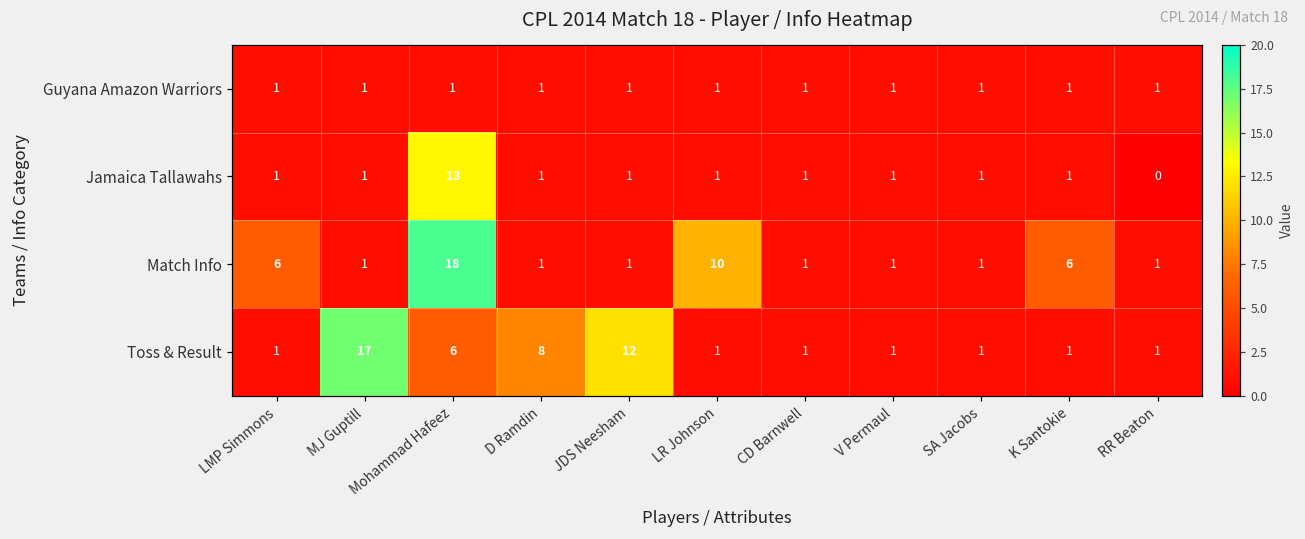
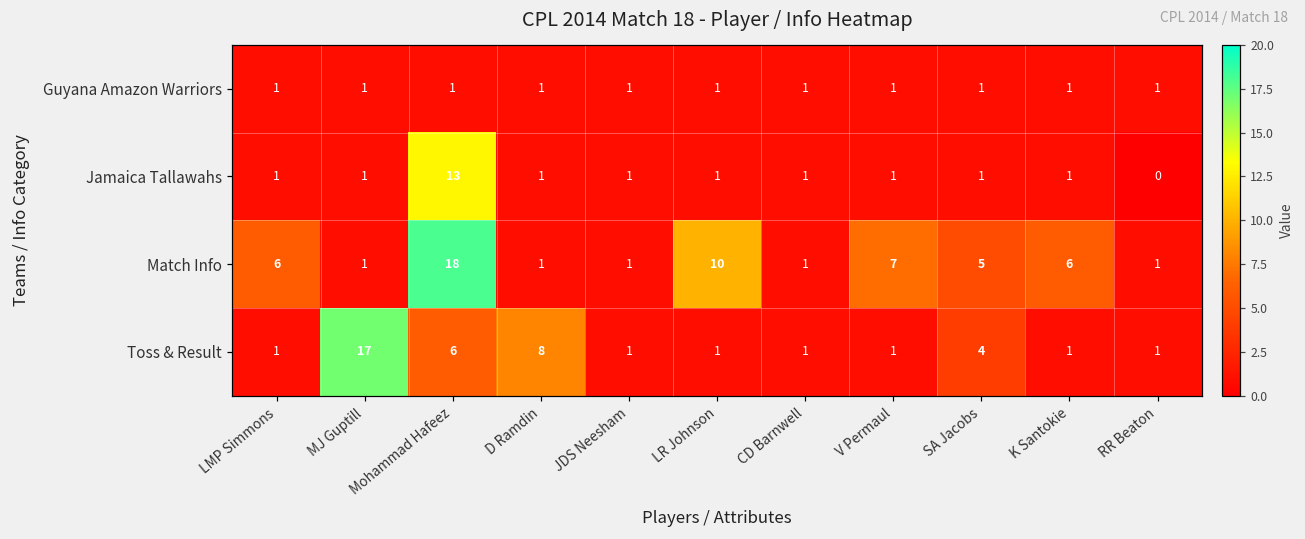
Match Info, V Permaul: 1 -> 7
Match Info, SA Jacobs: 1 -> 5
Toss & Result, JDS Neesham: 12 -> 1
Toss & Result, SA Jacobs: 1 -> 4
